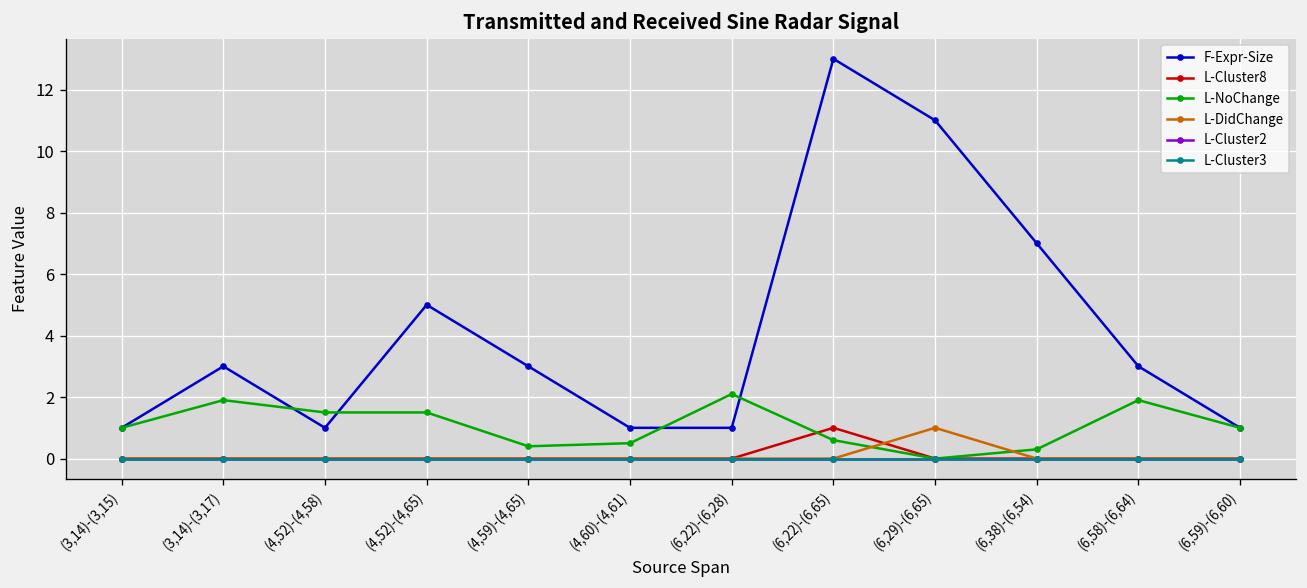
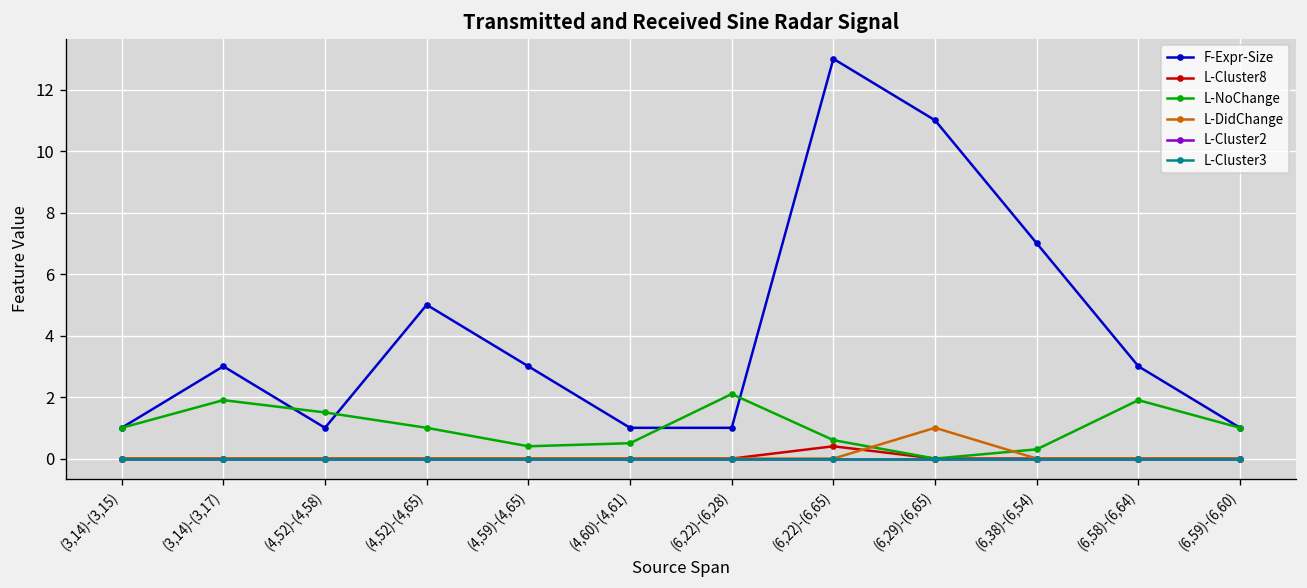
L-NoChange, (4,52)-(4,65): 1.5 -> 1.0
L-Cluster8, (6,22)-(6,65): 1.0 -> 0.4
